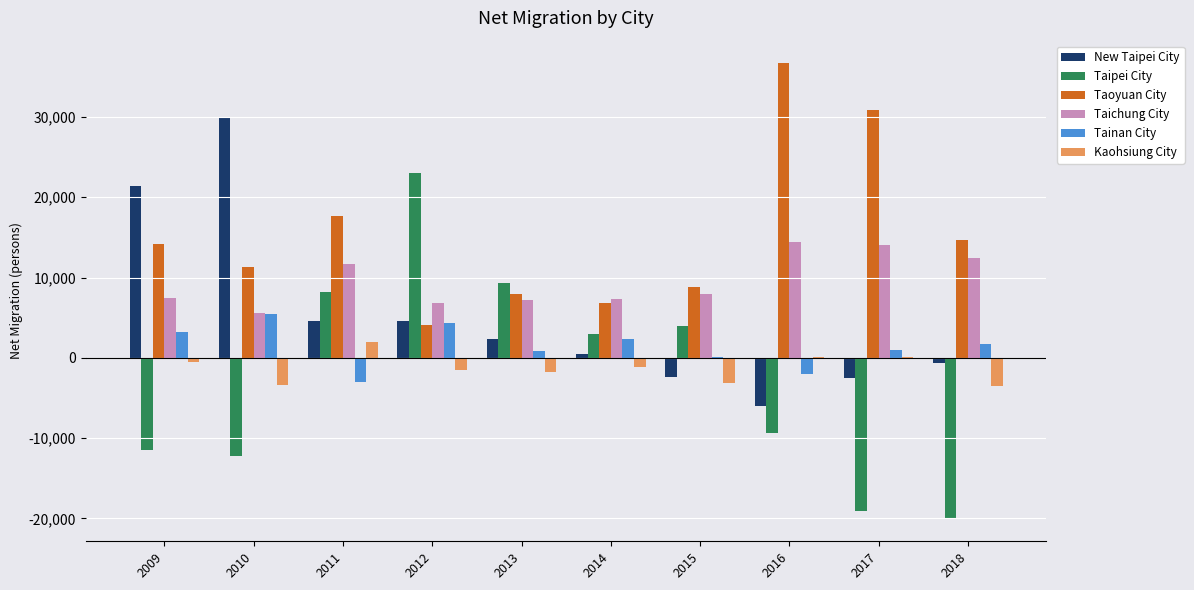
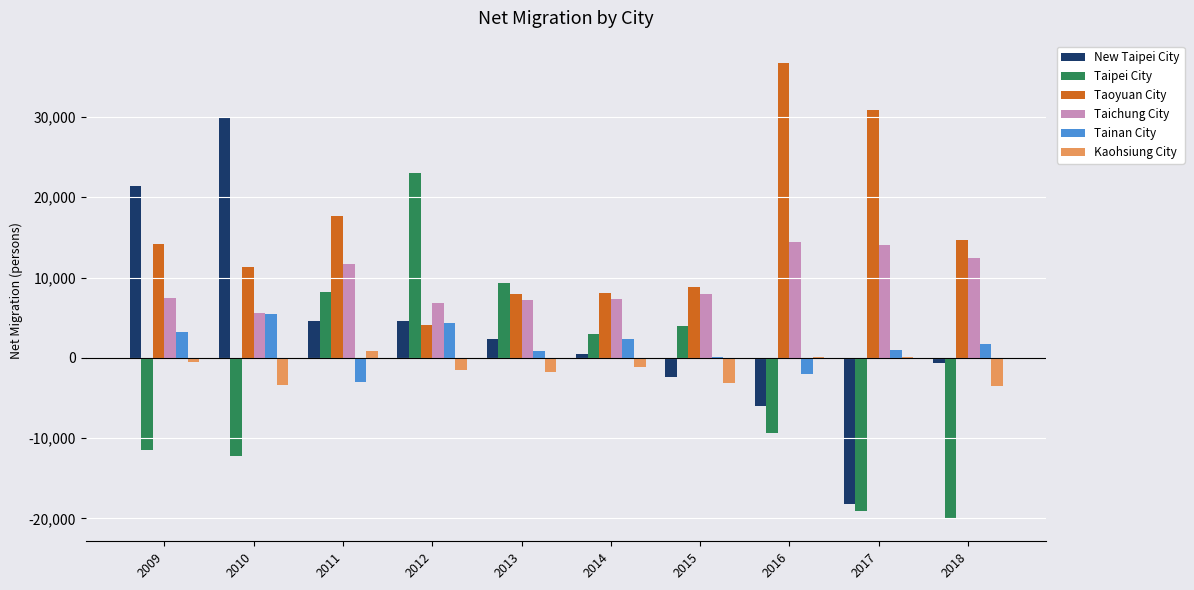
Kaohsiung City, 2011: 2,000 -> 1,000
Taoyuan City, 2014: 7,000 -> 8,000
New Taipei City, 2017: -3,000 -> -18,000
